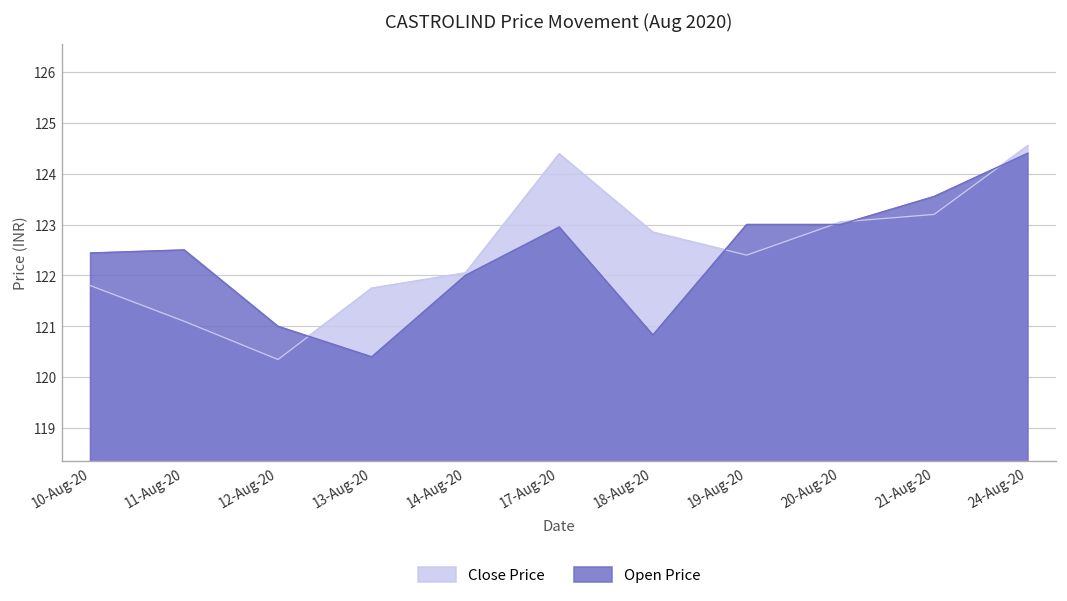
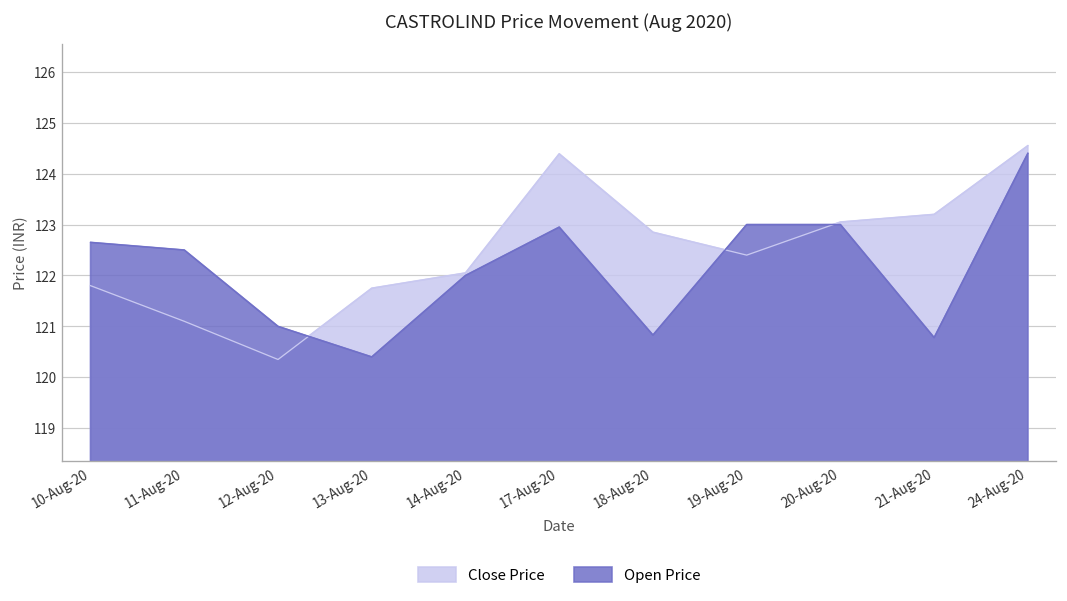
Open Price, 10-Aug-20: 122.4 -> 122.7
Open Price, 21-Aug-20: 123.6 -> 120.8
